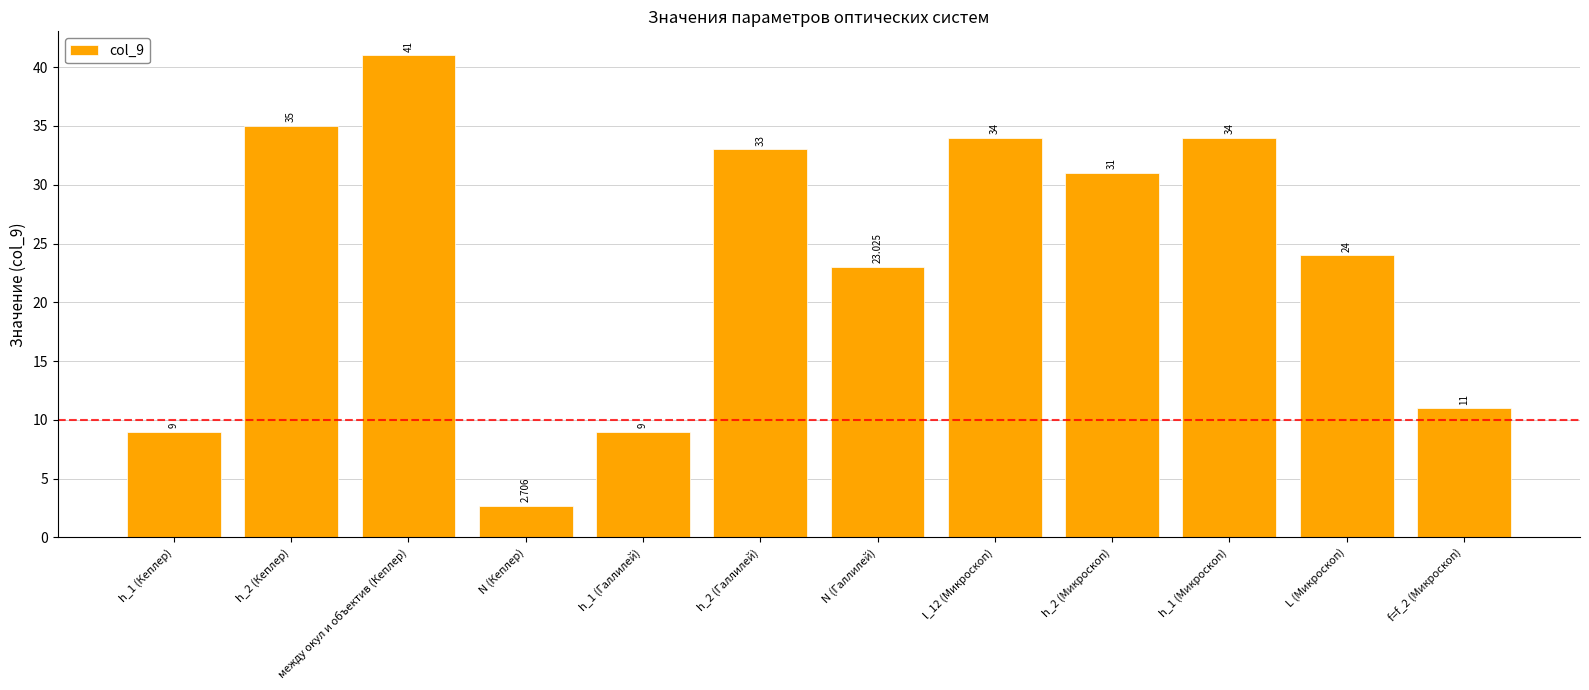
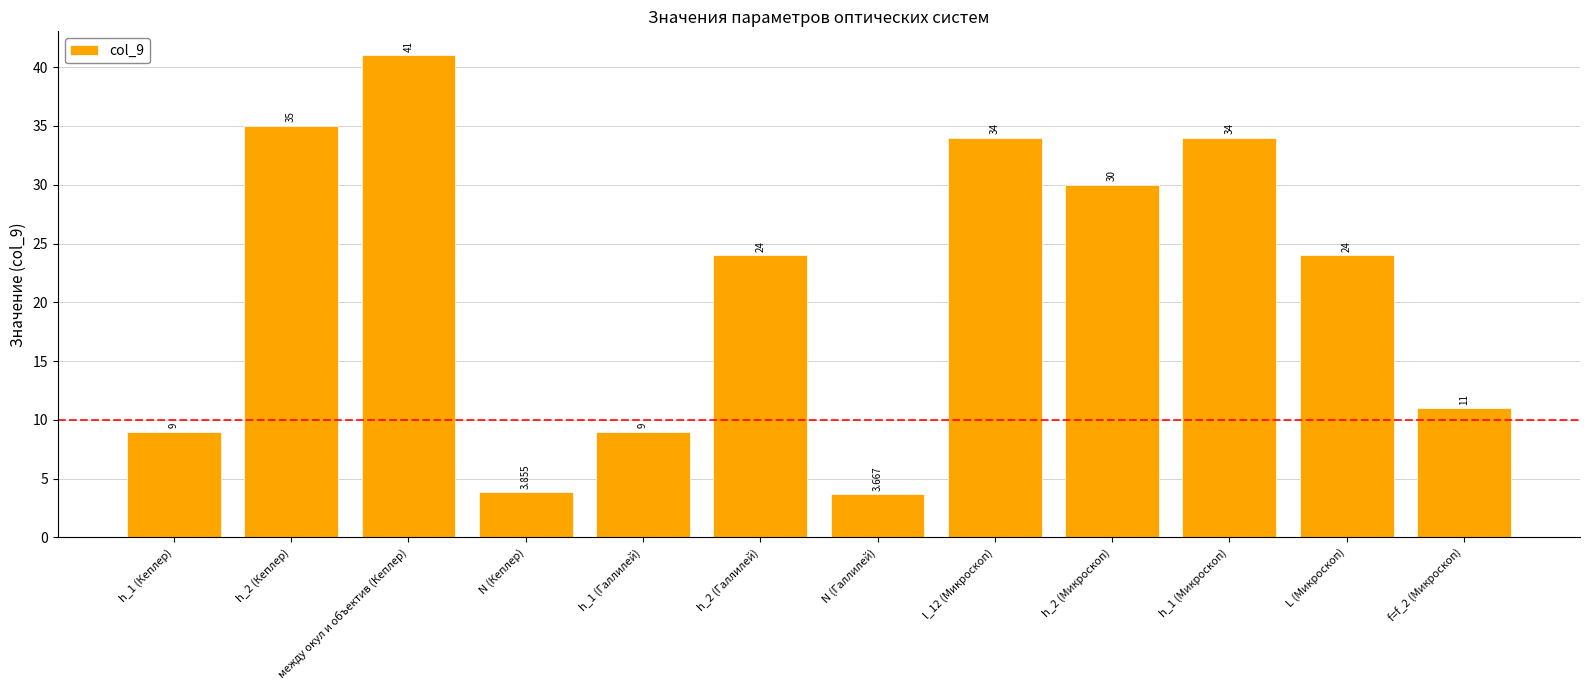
N (Кеплер): 2.706 -> 3.855
h_2 (Галлилей): 33 -> 24
N (Галлилей): 23.025 -> 3.667
h_2 (Микроскоп): 31 -> 30
